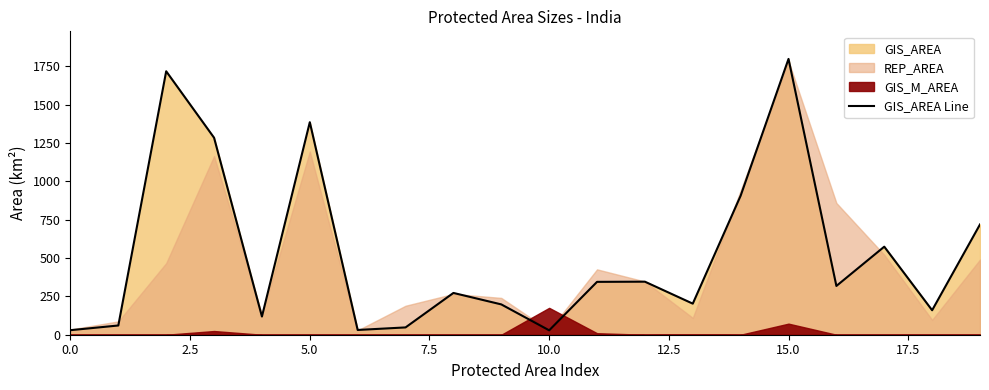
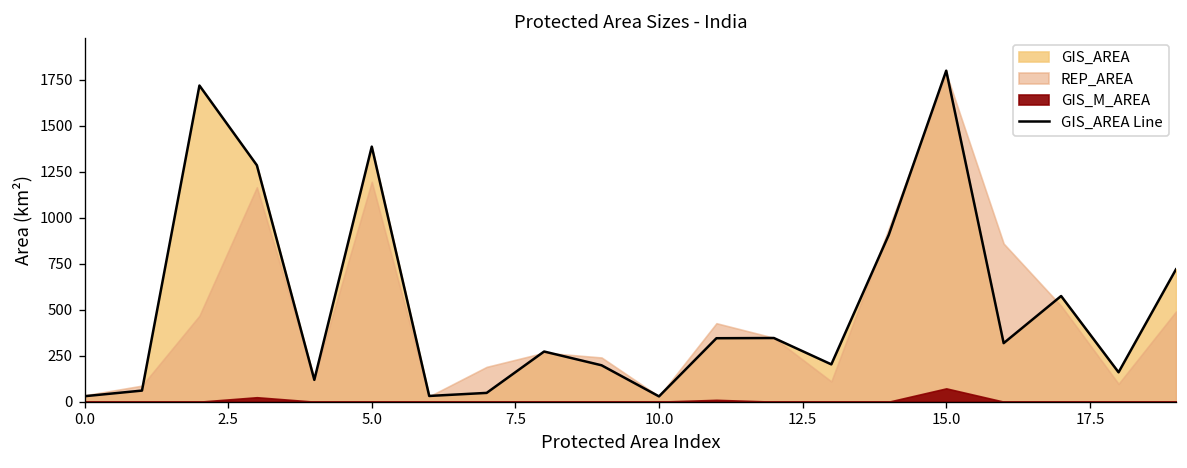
GIS_M_AREA, 10.0: 180 -> 0
